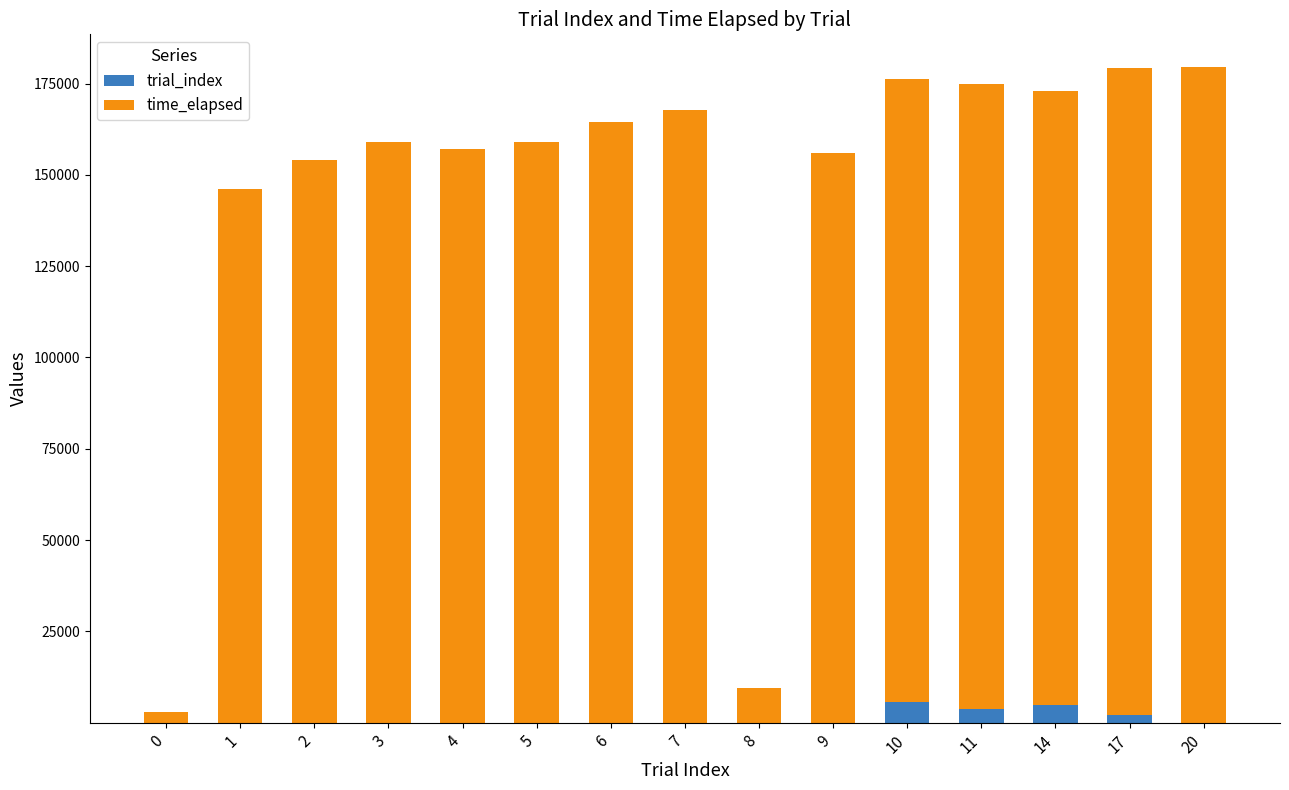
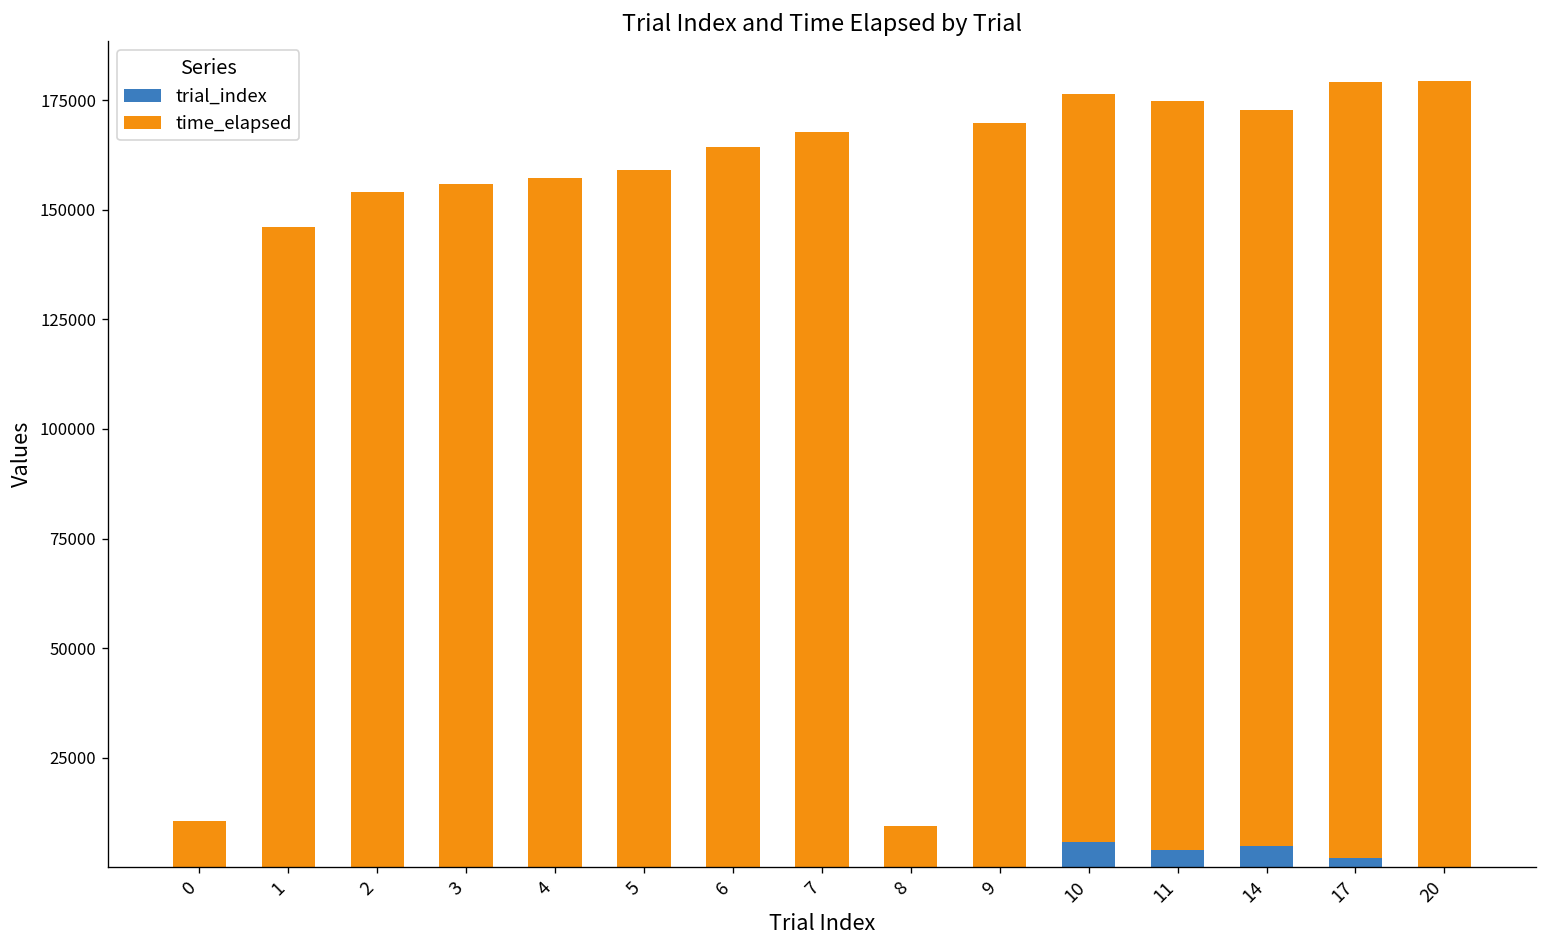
time_elapsed, 0: 3000 -> 11000
time_elapsed, 3: 159000 -> 156000
time_elapsed, 9: 156000 -> 170000
